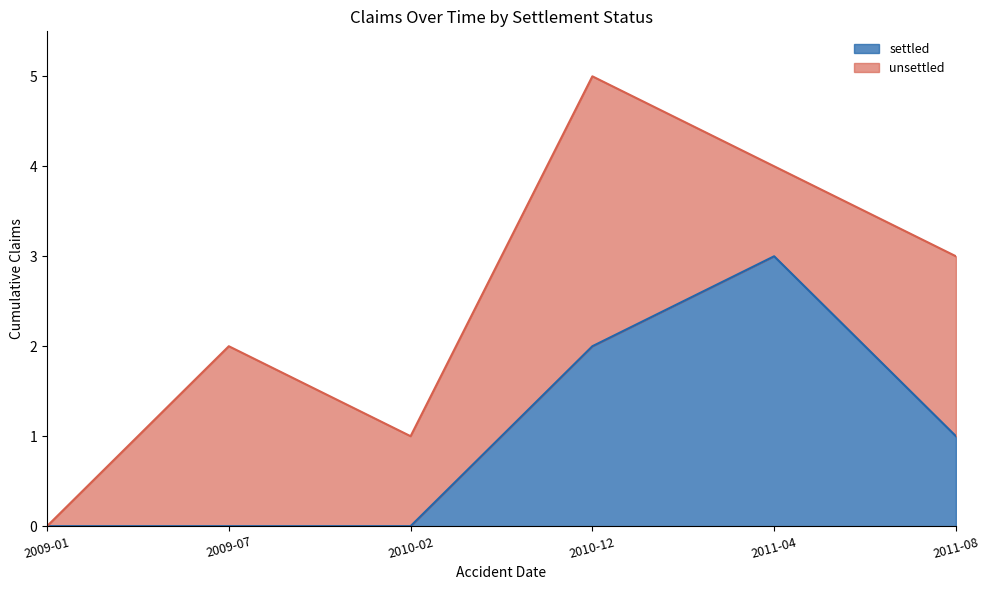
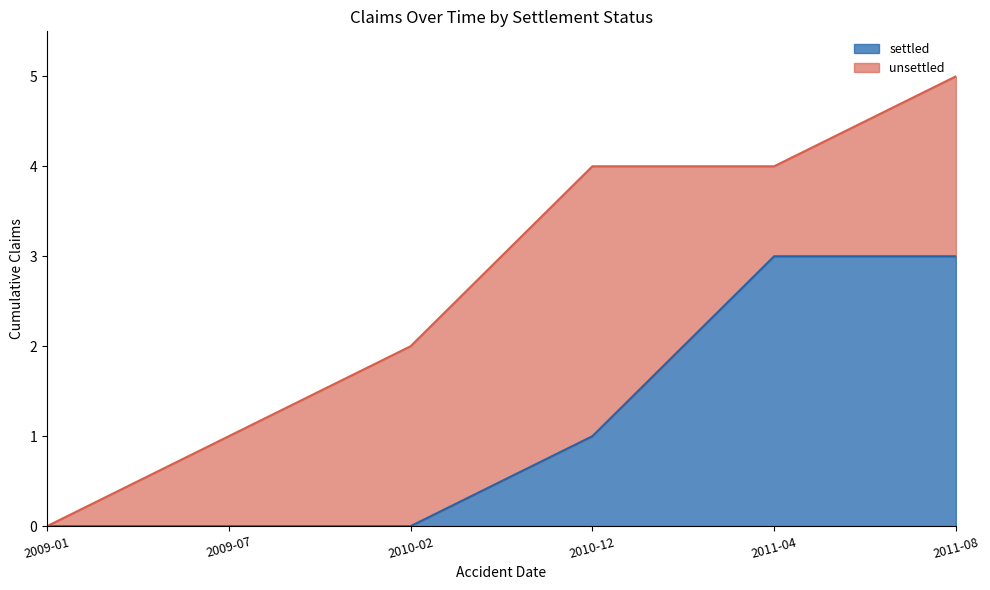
unsettled, 2009-07: 2 -> 1
unsettled, 2010-02: 1 -> 2
settled, 2010-12: 2 -> 1
settled, 2011-08: 1 -> 3
